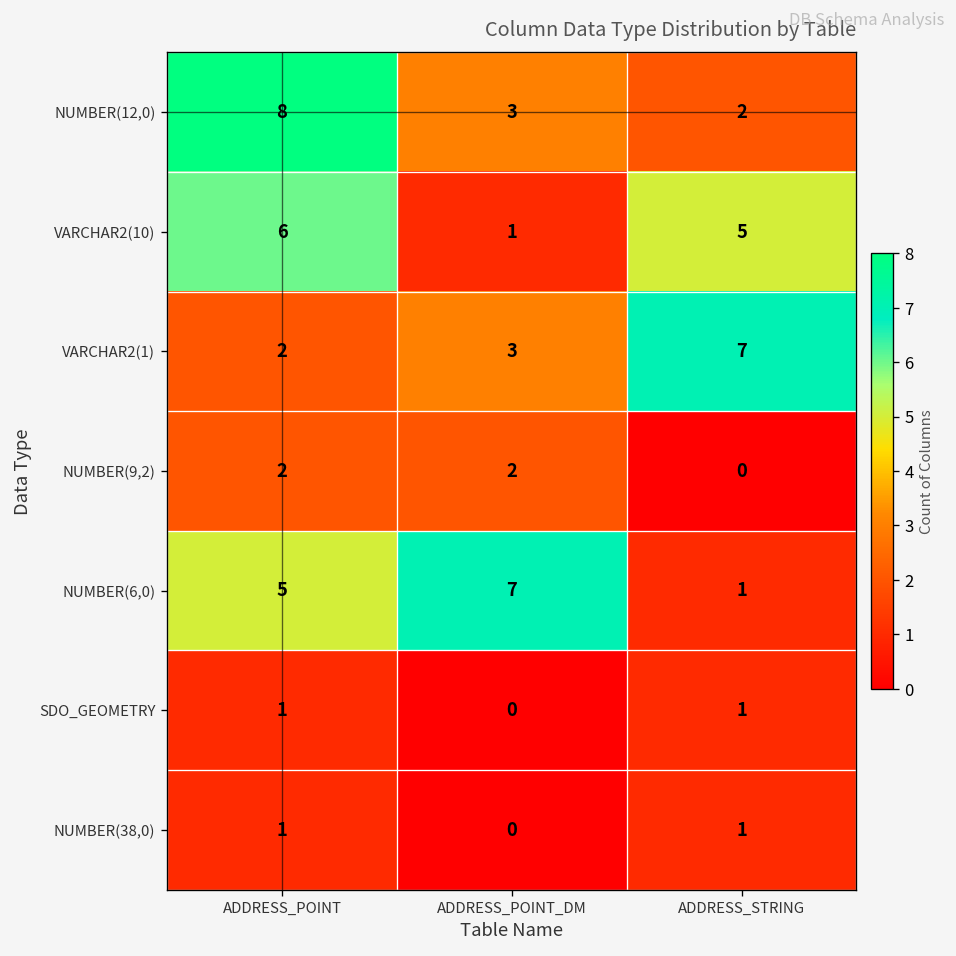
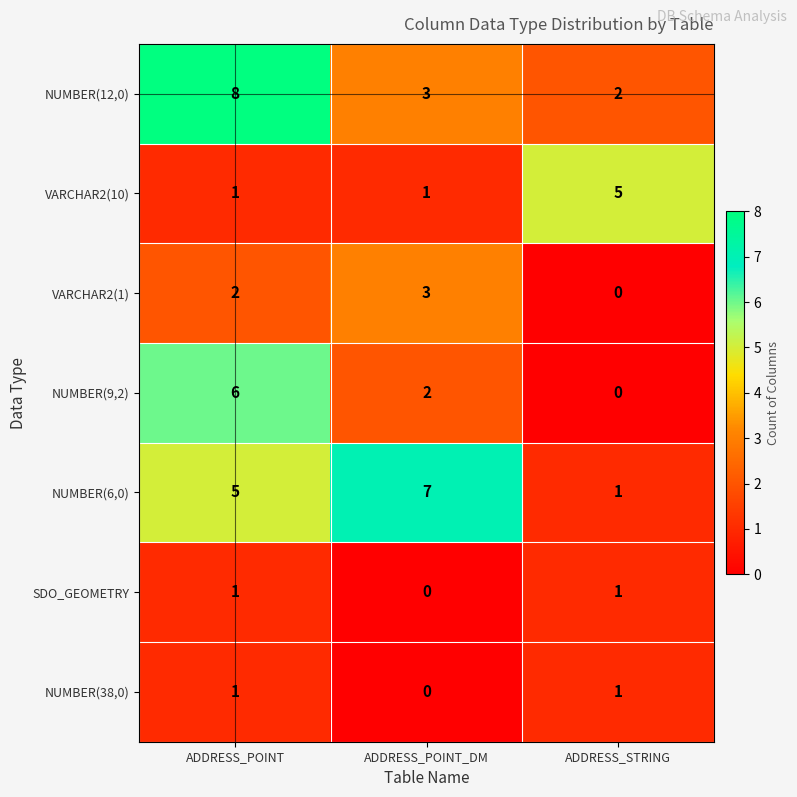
VARCHAR2(10), ADDRESS_POINT: 6 -> 1
VARCHAR2(1), ADDRESS_STRING: 7 -> 0
NUMBER(9,2), ADDRESS_POINT: 2 -> 6
